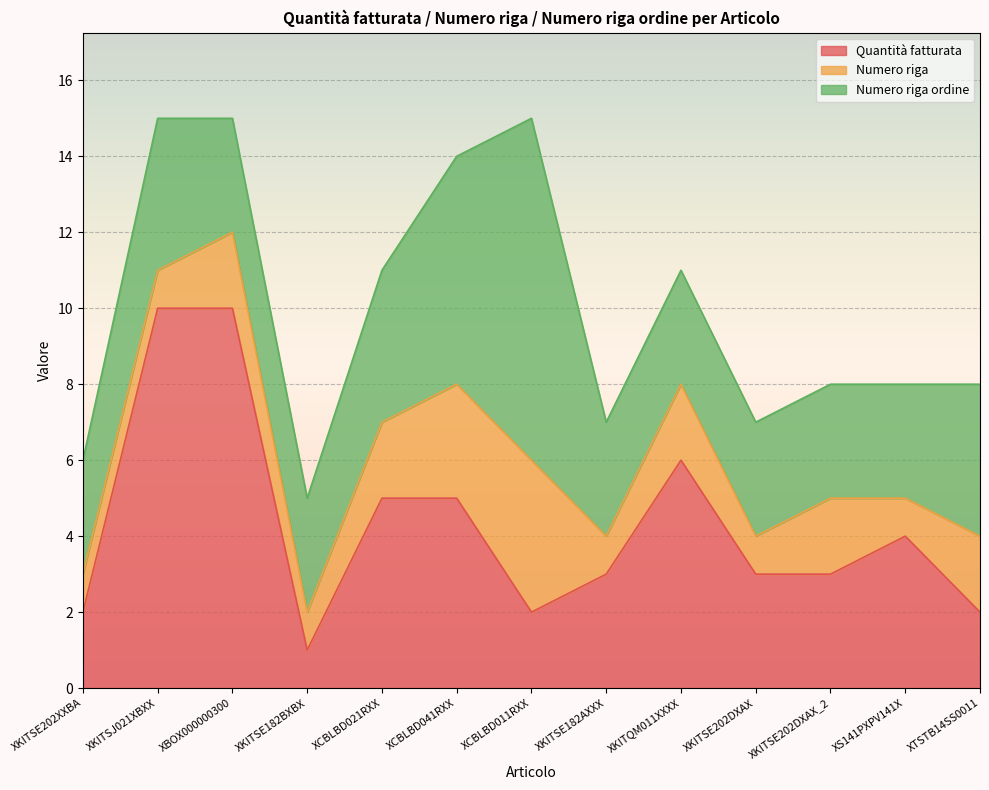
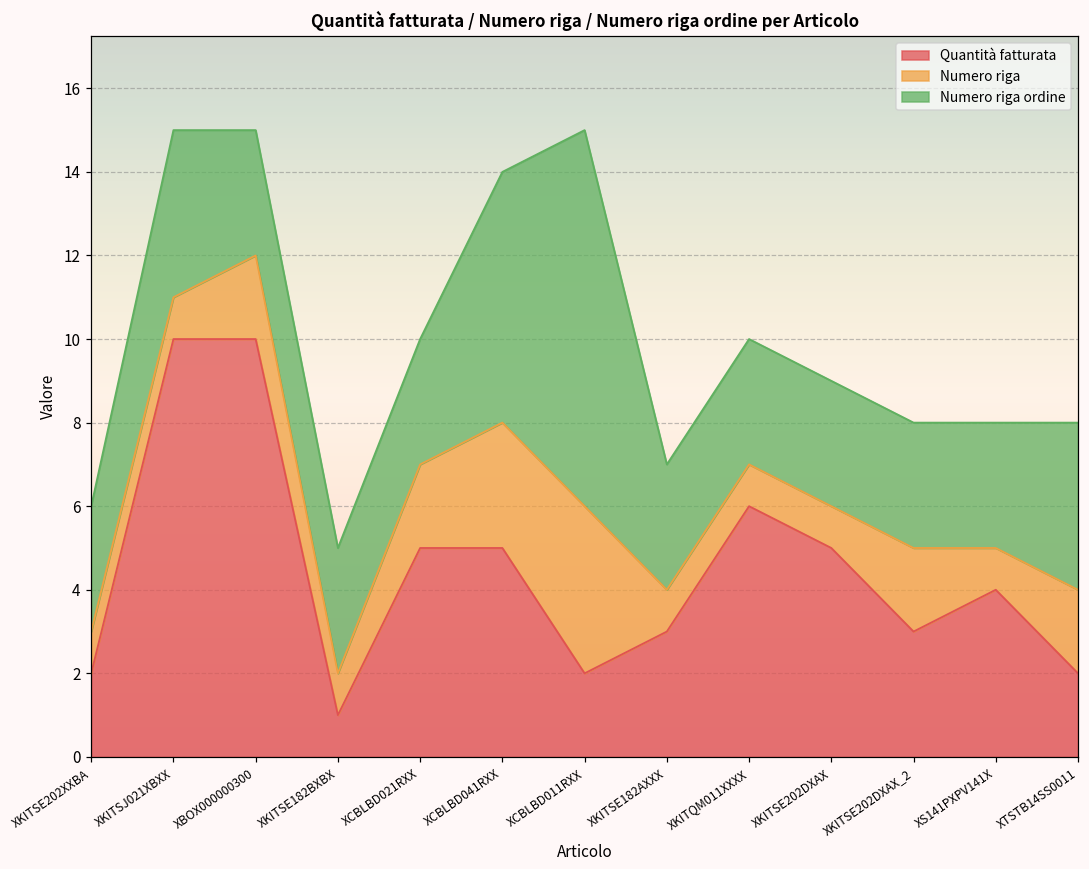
Numero riga ordine, XCBLBD021RXX: 4 -> 3
Numero riga, XKITQM011XXXX: 2 -> 1
Quantità fatturata, XKITSE202DXAX: 3 -> 5
